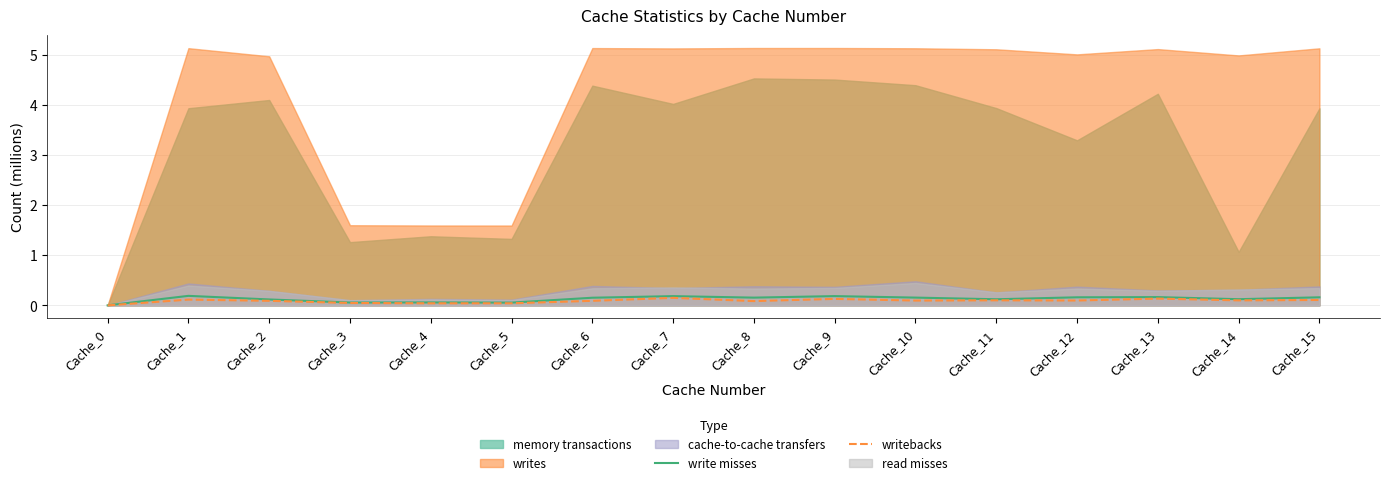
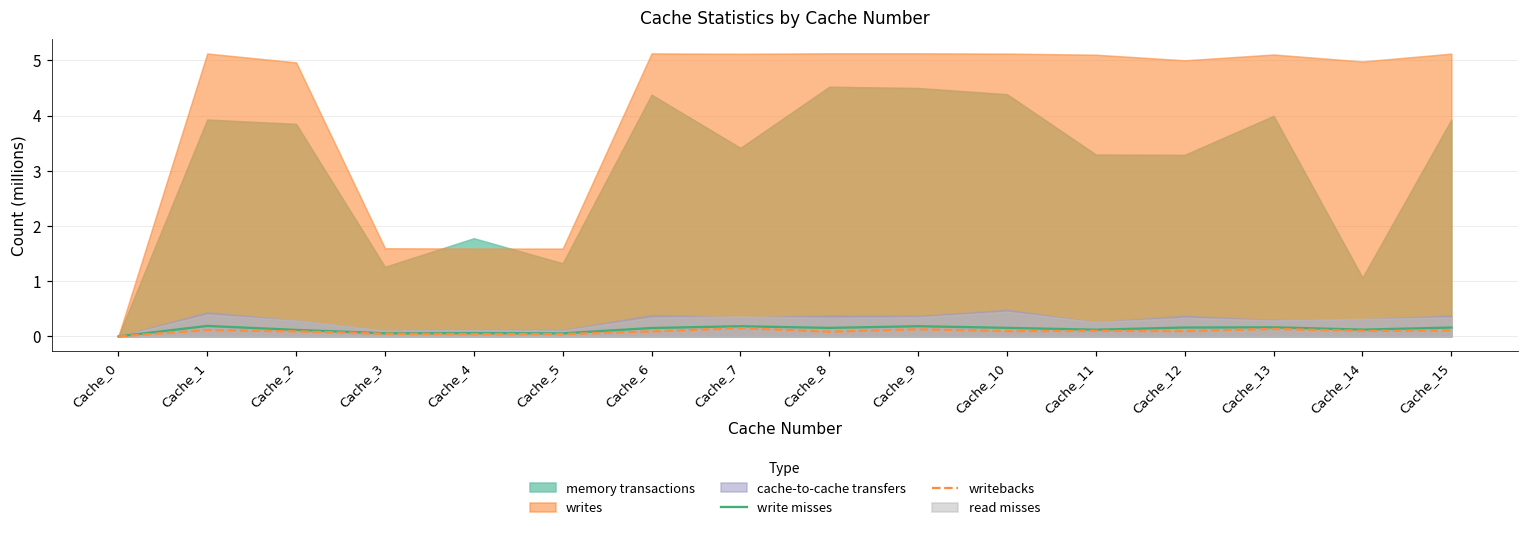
memory transactions, Cache_2: 4.1 -> 3.9
memory transactions, Cache_4: 1.4 -> 1.8
memory transactions, Cache_7: 4.0 -> 3.4
memory transactions, Cache_11: 3.9 -> 3.3
memory transactions, Cache_13: 4.2 -> 4.0
